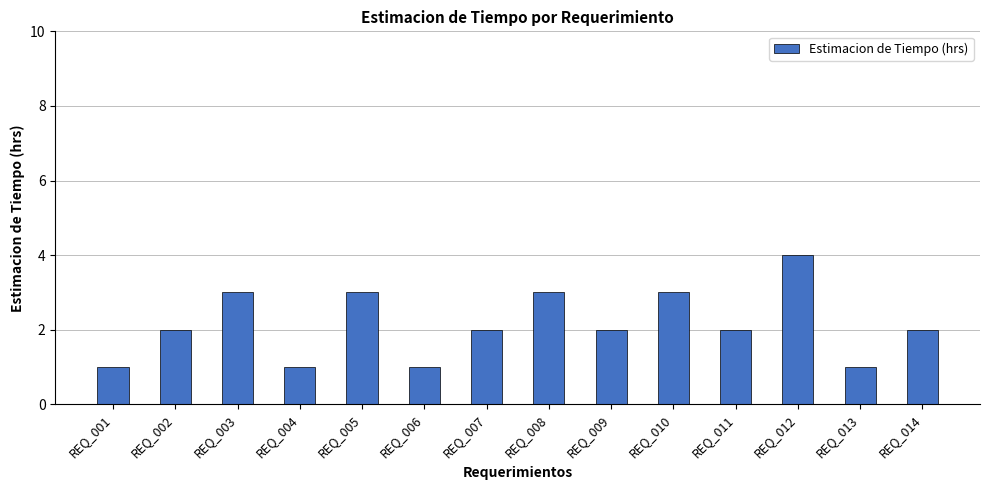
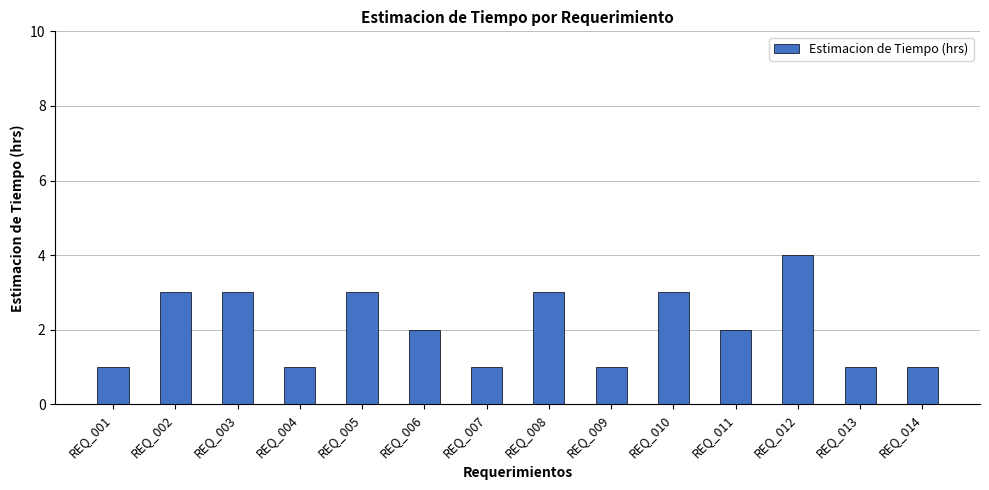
REQ_002: 2 -> 3
REQ_006: 1 -> 2
REQ_007: 2 -> 1
REQ_009: 2 -> 1
REQ_014: 2 -> 1
